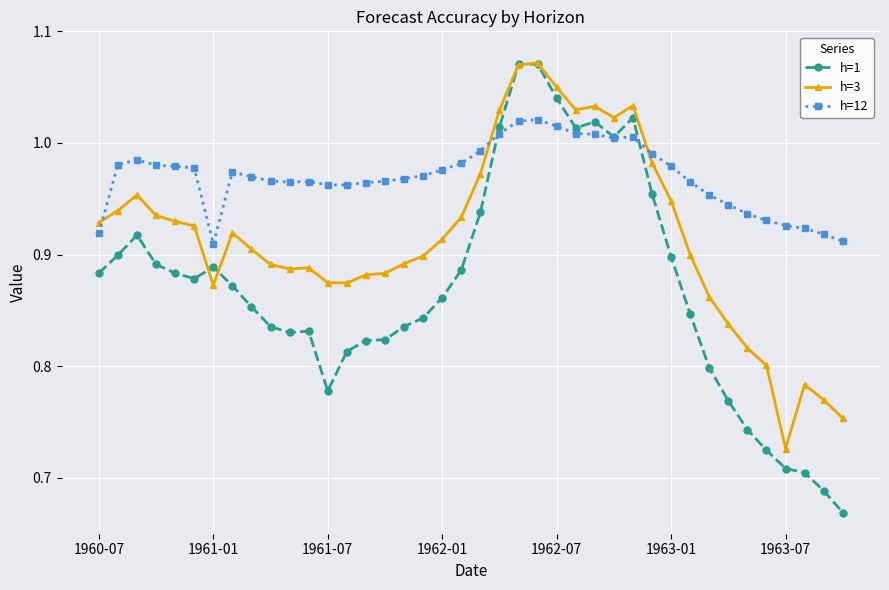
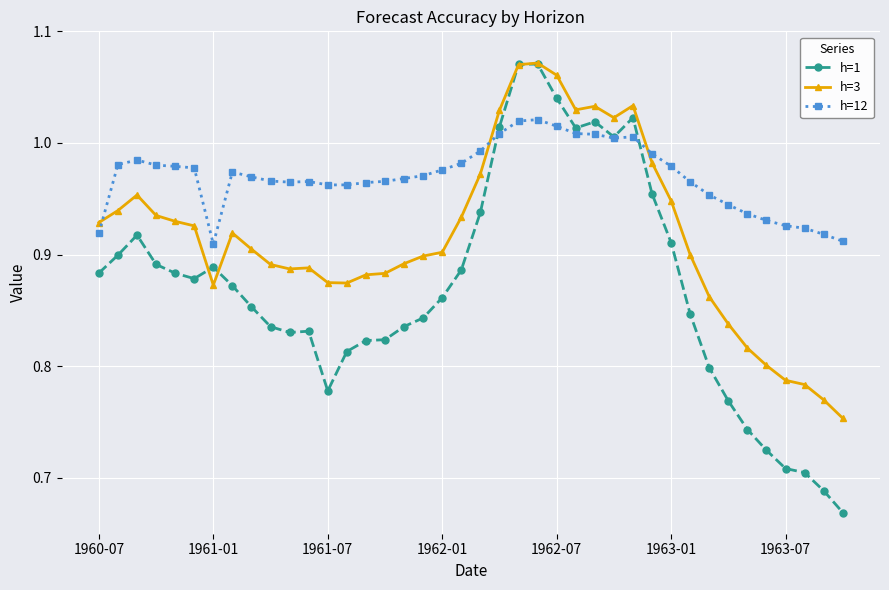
h=3, 1962-01: 0.914 -> 0.902
h=3, 1962-07: 1.050 -> 1.061
h=1, 1963-01: 0.898 -> 0.911
h=3, 1963-07: 0.726 -> 0.787
